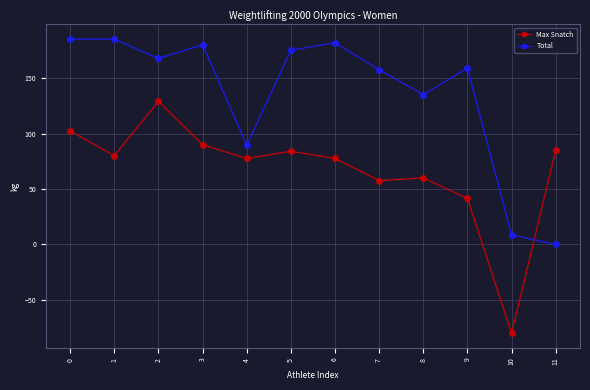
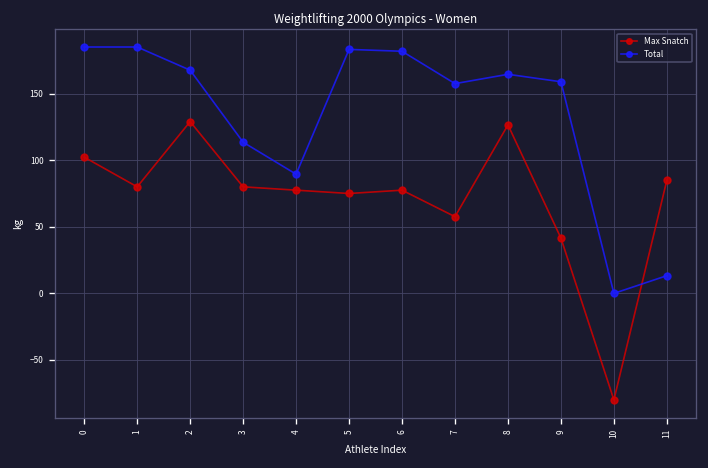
Max Snatch, 3: 90 -> 80
Total, 3: 180 -> 114
Max Snatch, 5: 84 -> 75
Total, 5: 175 -> 183
Max Snatch, 8: 60 -> 127
Total, 8: 135 -> 165
Total, 10: 9 -> 0
Total, 11: 0 -> 13
